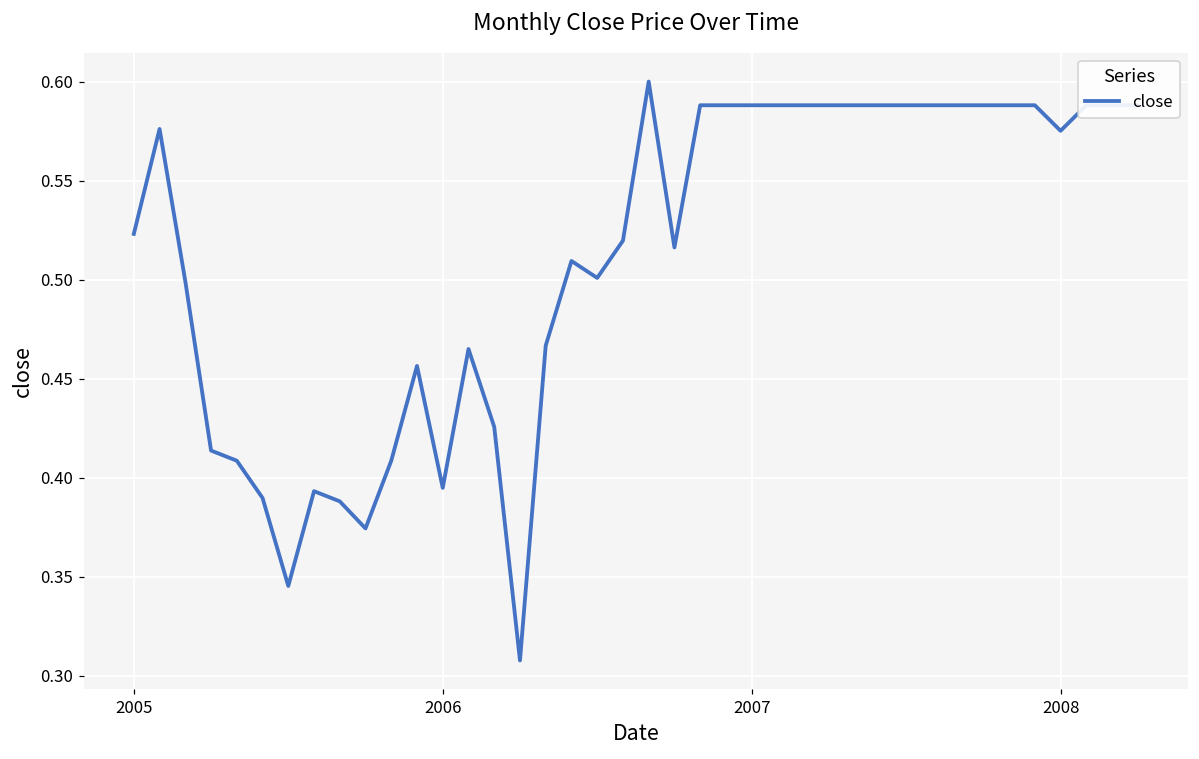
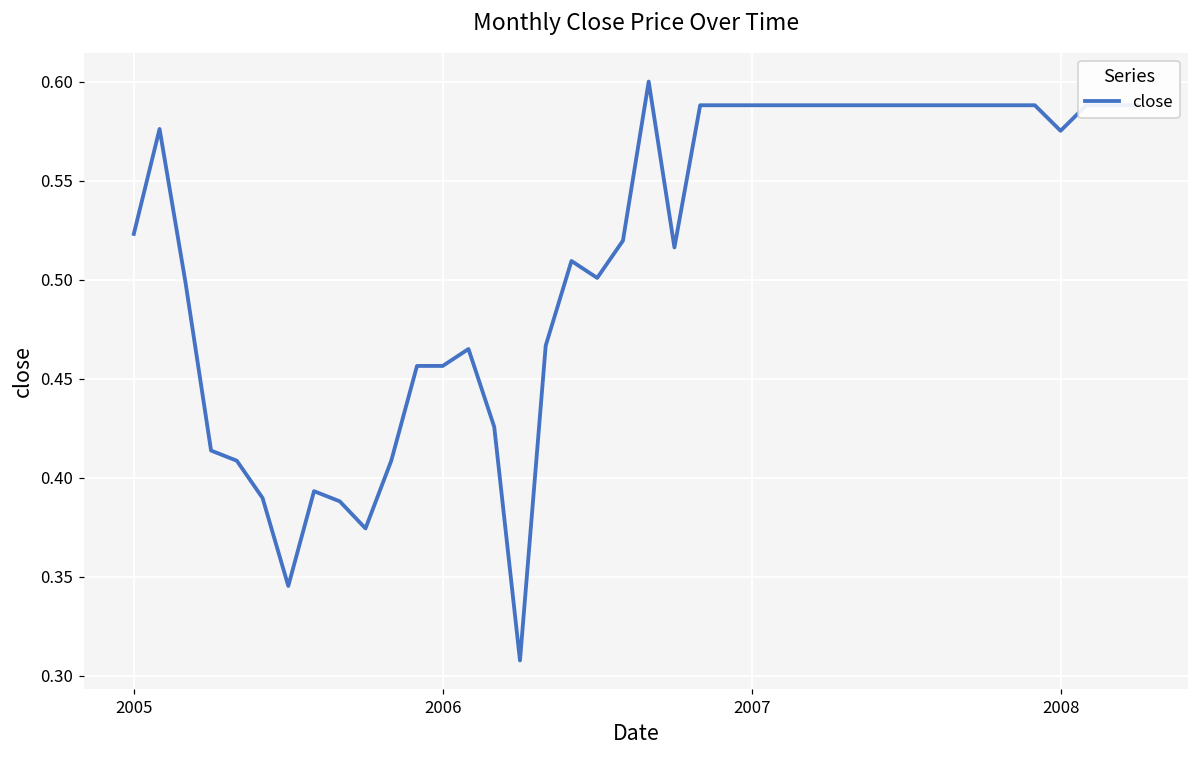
2006: 0.395 -> 0.457
